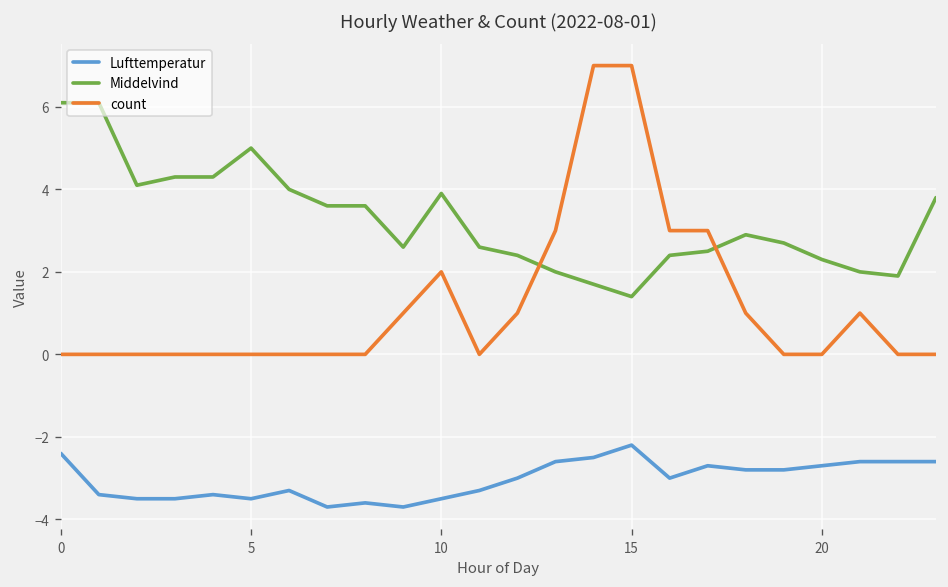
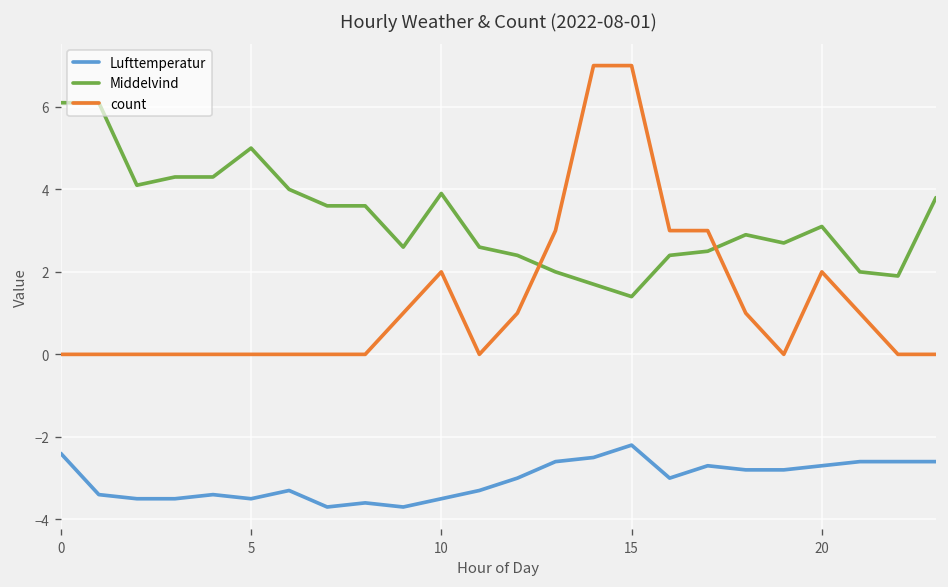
Middelvind, 20: 2.3 -> 3.1
count, 20: 0 -> 2
